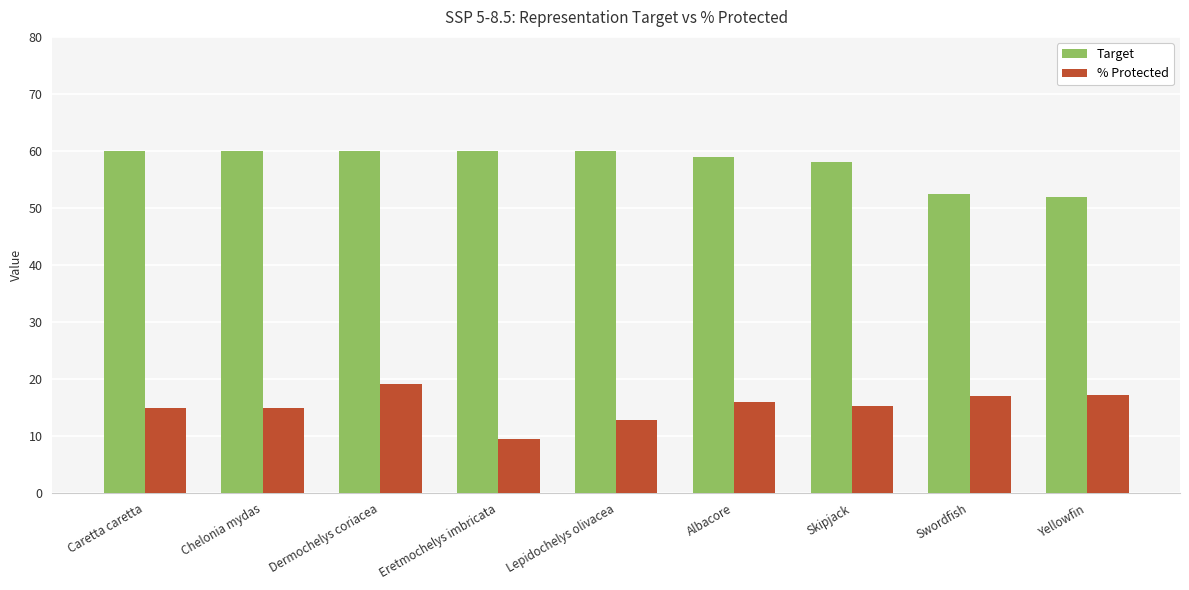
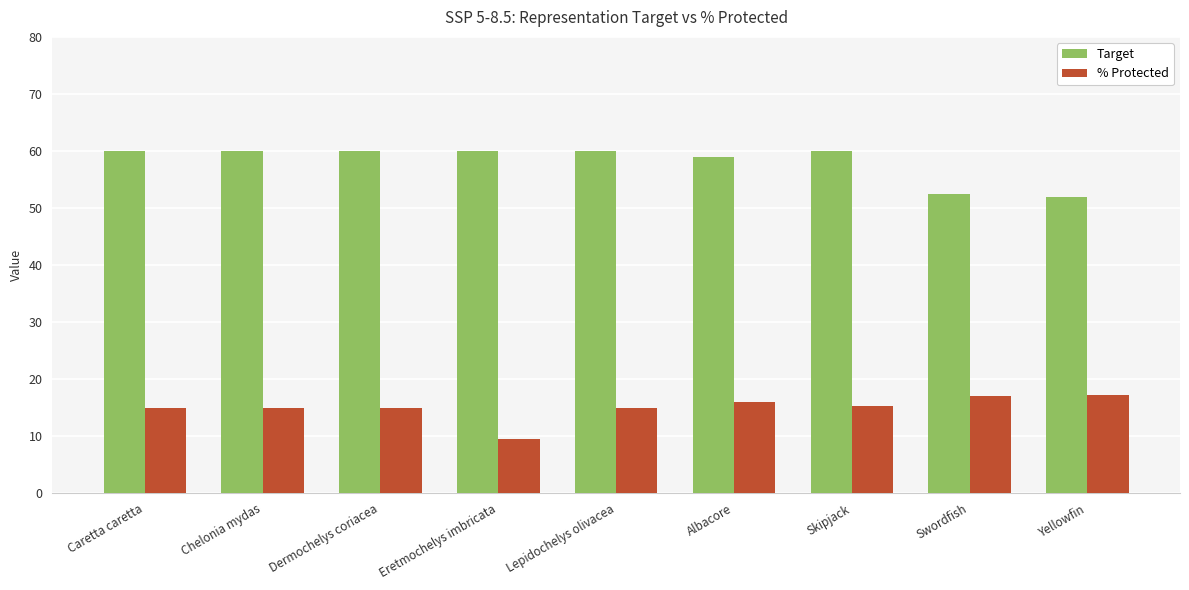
% Protected, Dermochelys coriacea: 19 -> 15
% Protected, Lepidochelys olivacea: 13 -> 15
Target, Skipjack: 58 -> 60
